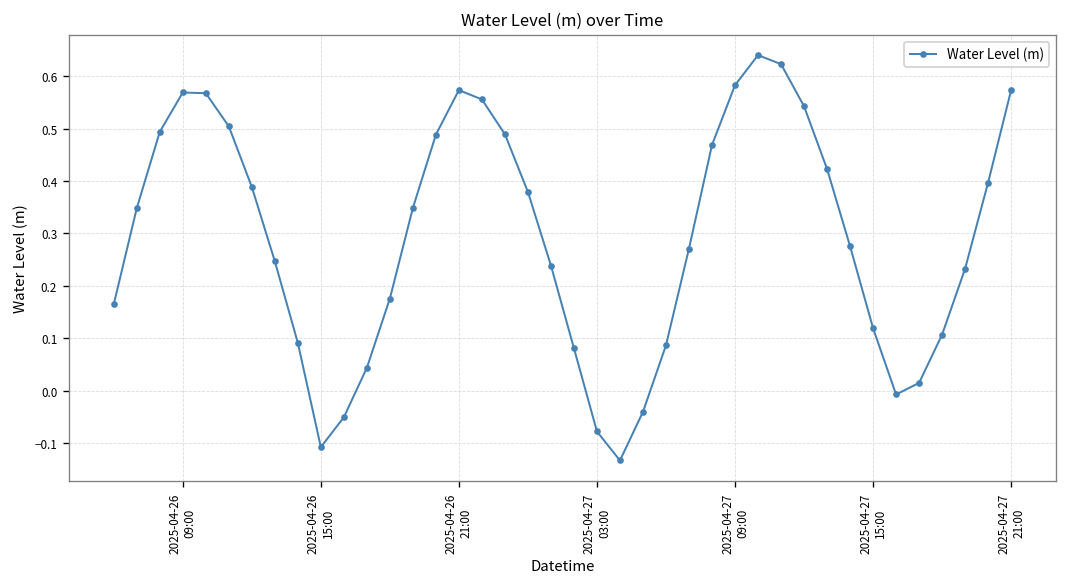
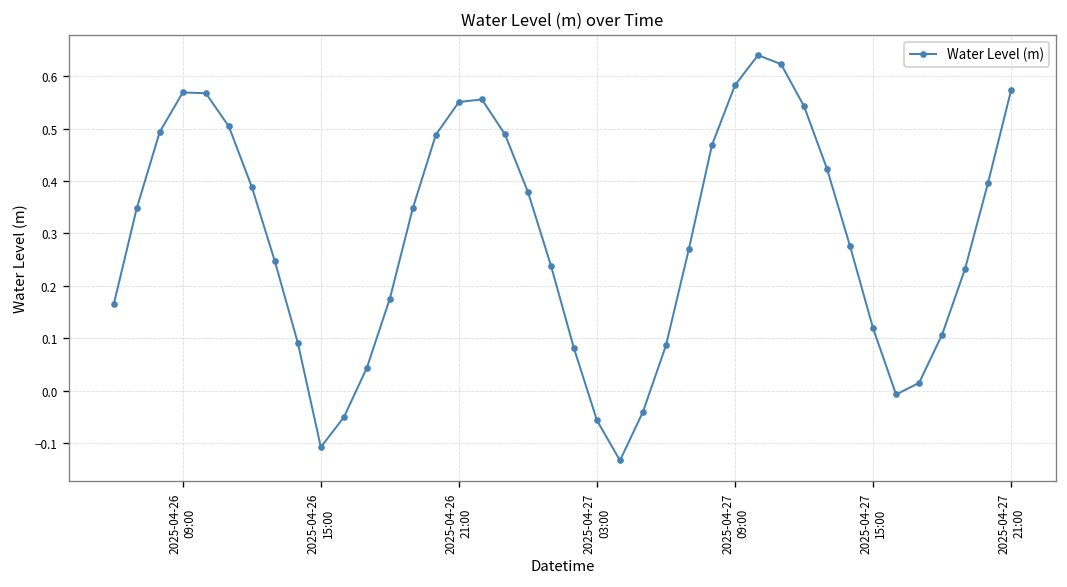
2025-04-26 21:00: 0.57 -> 0.55
2025-04-27 03:00: -0.08 -> -0.06
